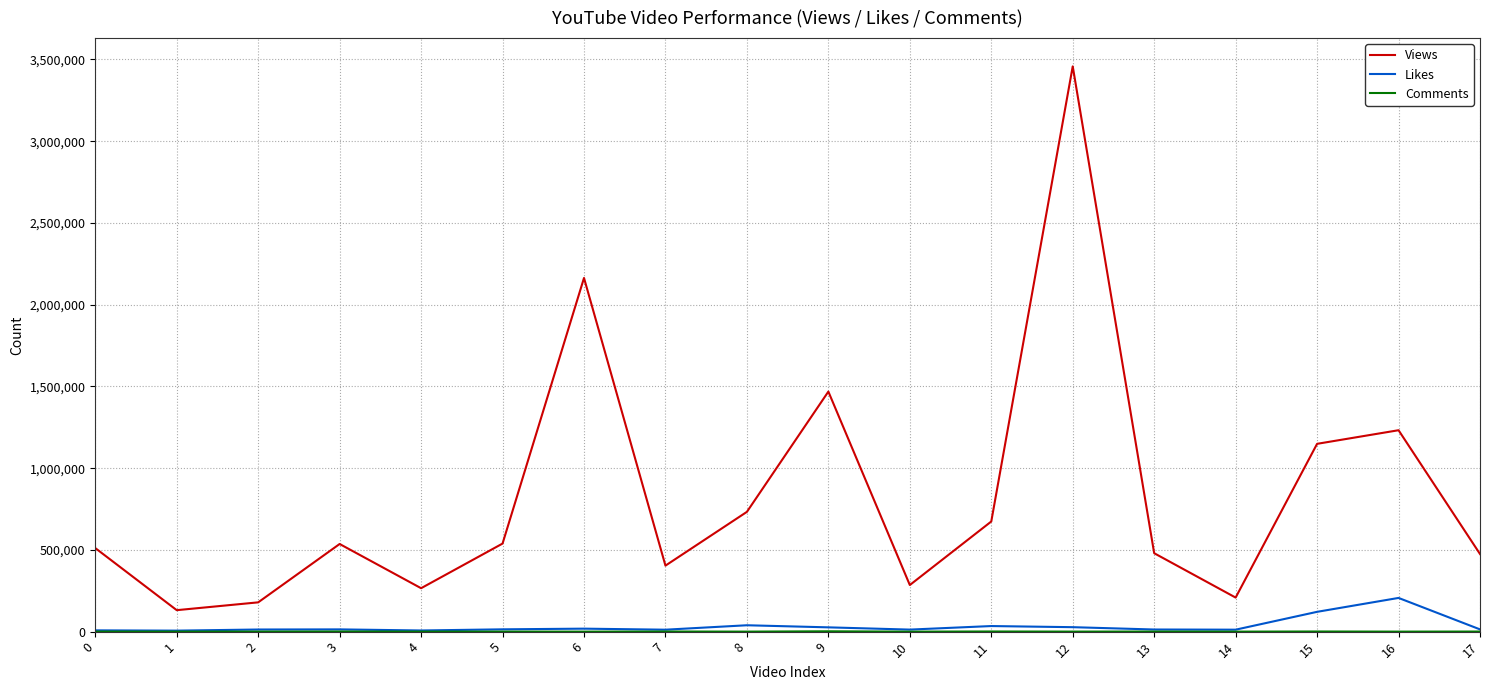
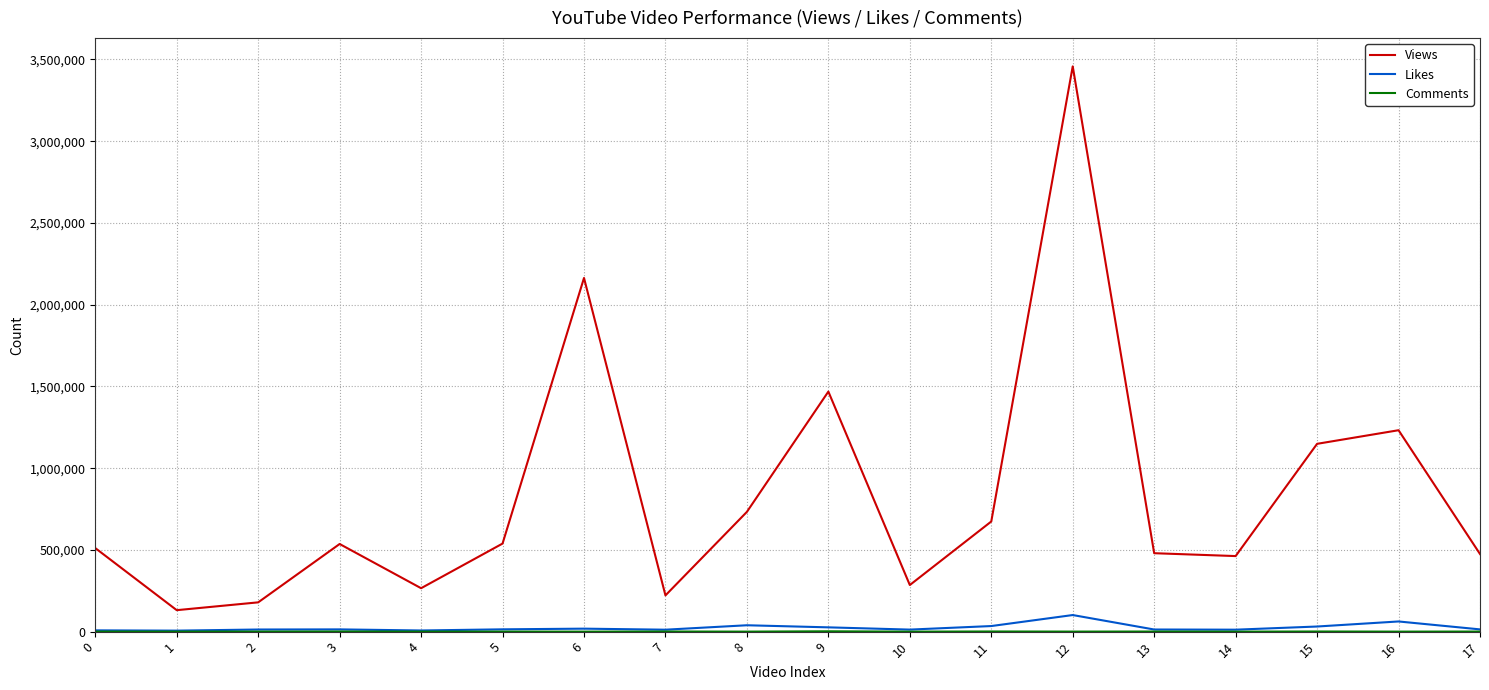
Views, 7: 400,000 -> 220,000
Likes, 12: 30,000 -> 100,000
Views, 14: 210,000 -> 460,000
Likes, 15: 120,000 -> 30,000
Likes, 16: 210,000 -> 60,000
